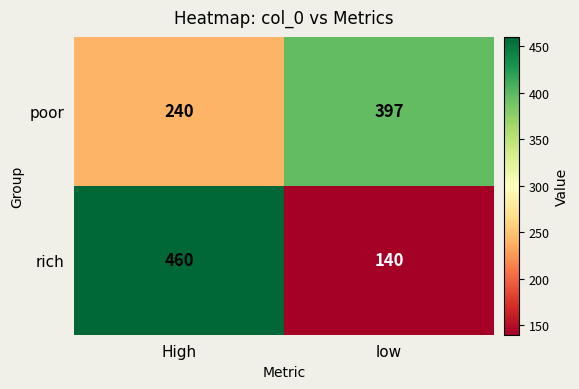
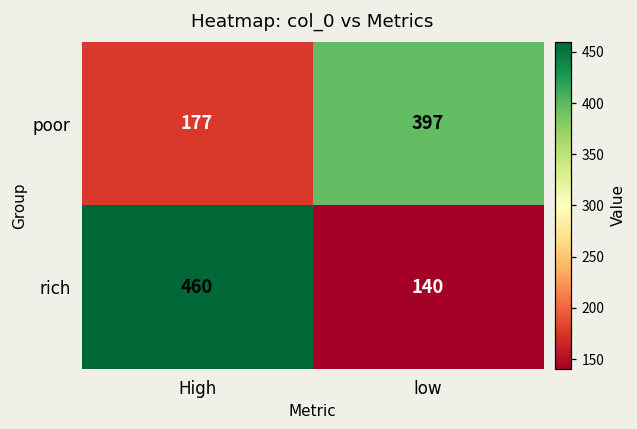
poor, High: 240 -> 177
